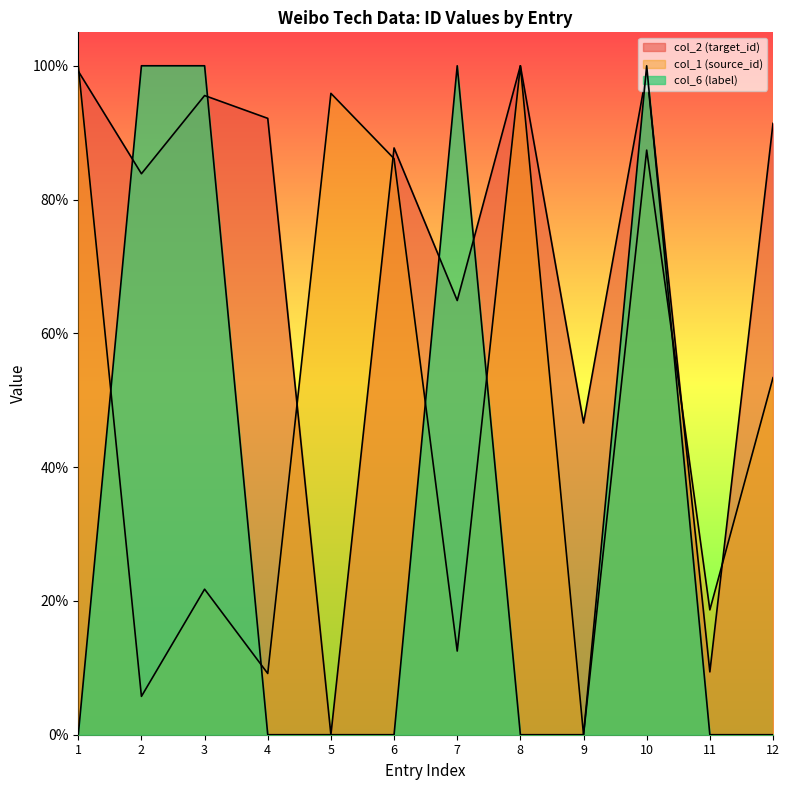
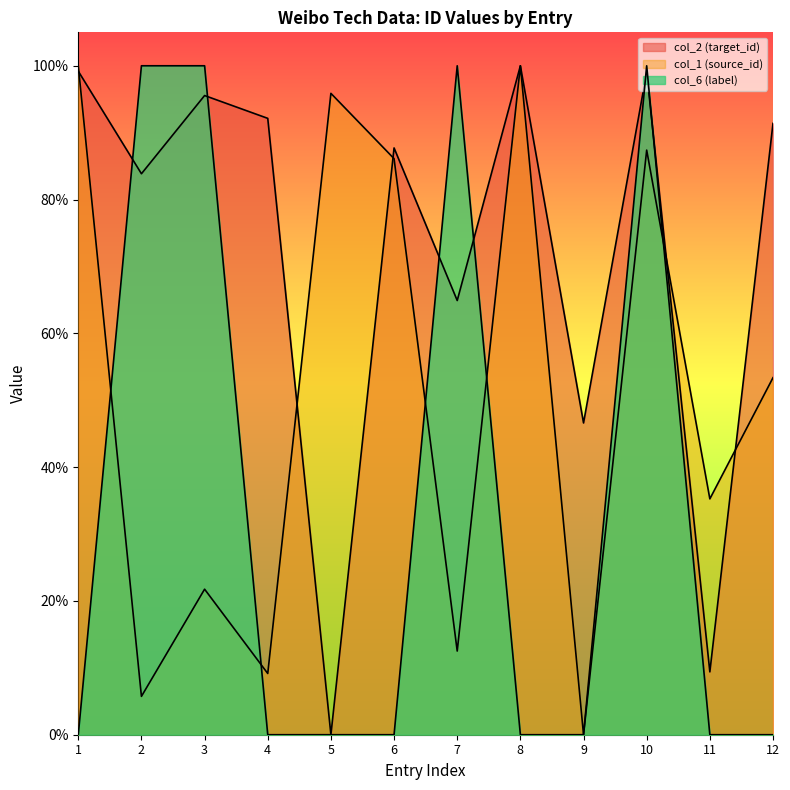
col_1 (source_id), 11: 19% -> 35%
